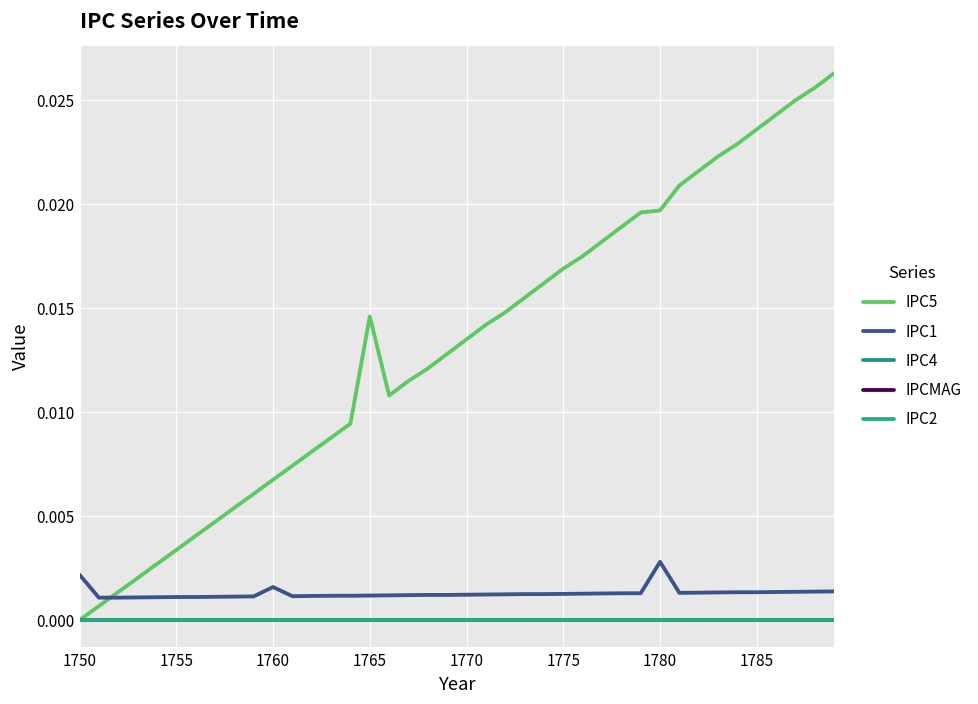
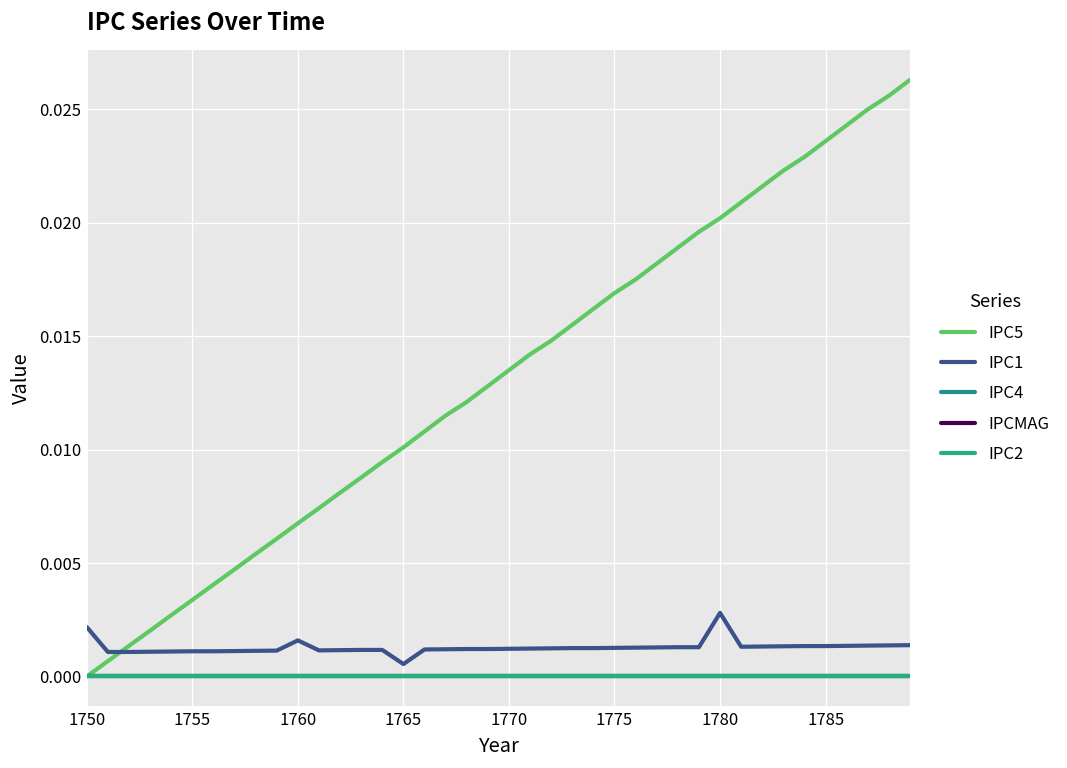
IPC5, 1765: 0.0146 -> 0.0101
IPC1, 1765: 0.0012 -> 0.0005
IPC5, 1780: 0.0197 -> 0.0202
